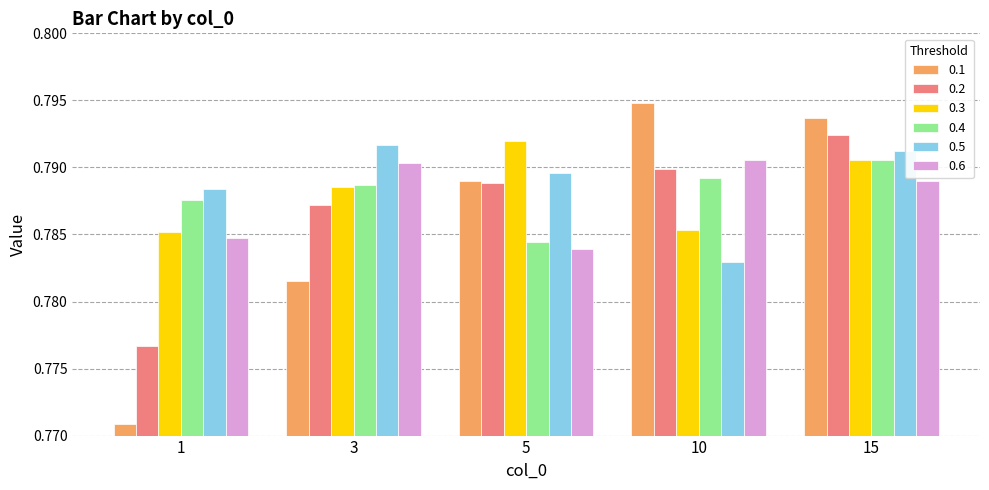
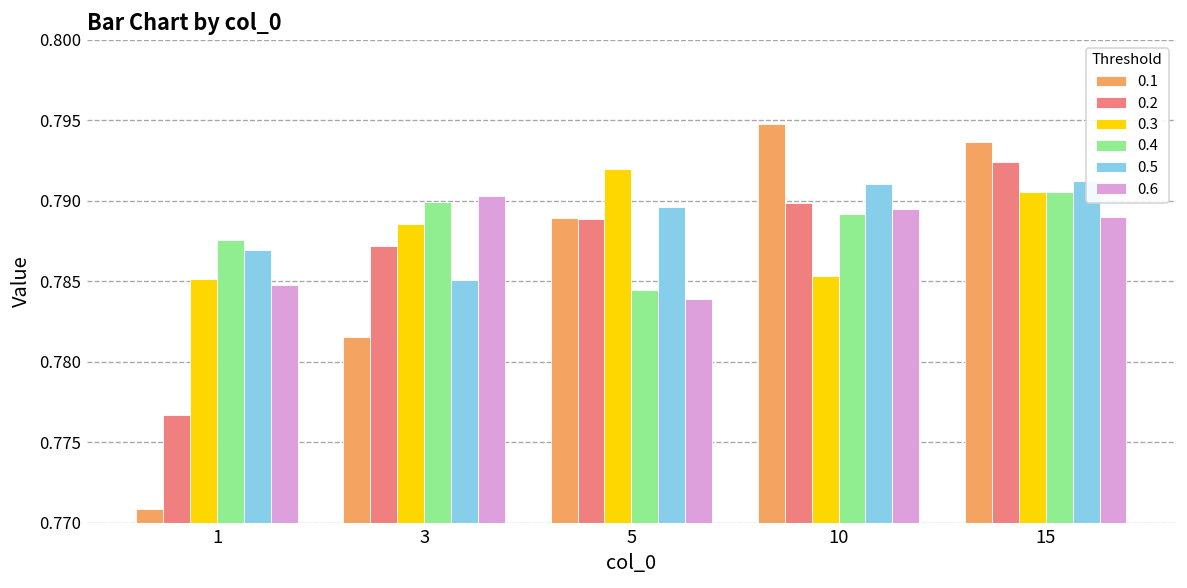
0.5, 1: 0.7884 -> 0.7869
0.4, 3: 0.7887 -> 0.7899
0.5, 3: 0.7917 -> 0.7851
0.5, 10: 0.7830 -> 0.7911
0.6, 10: 0.7906 -> 0.7895
